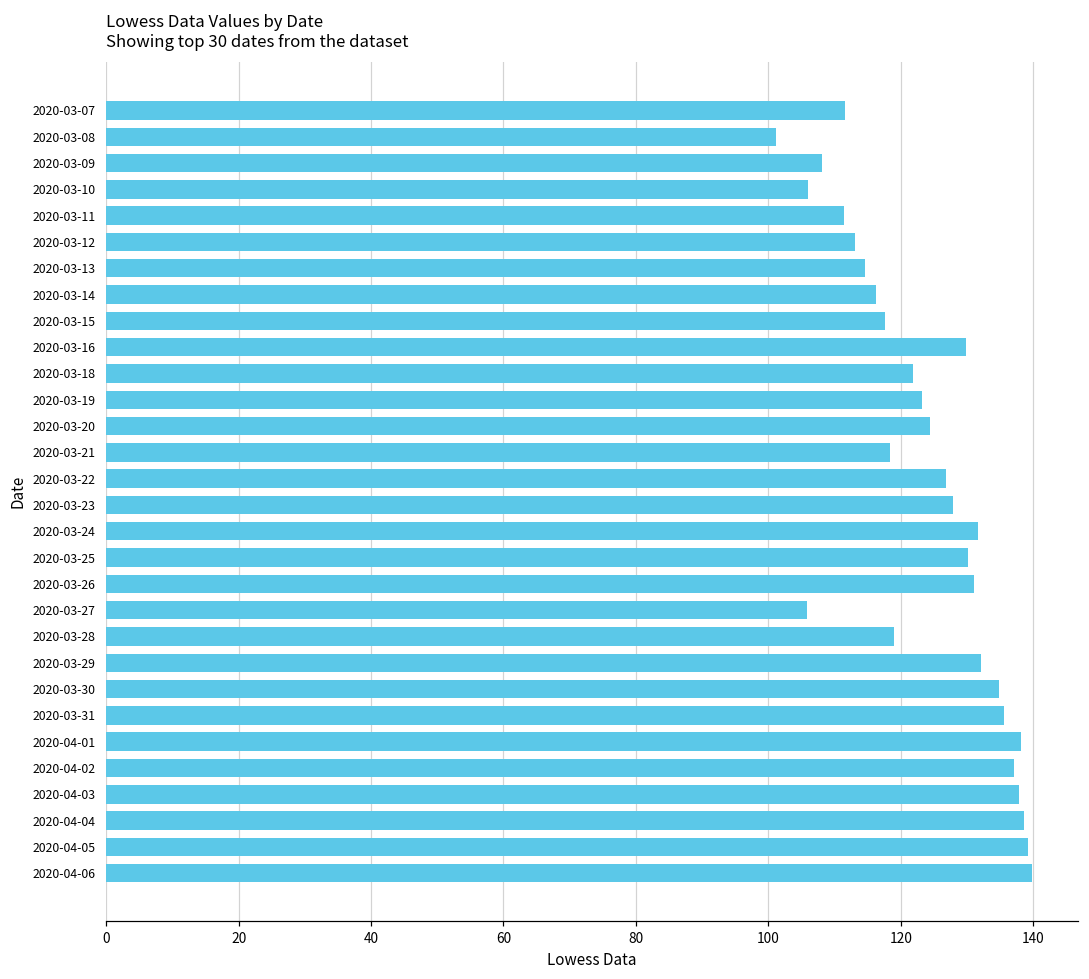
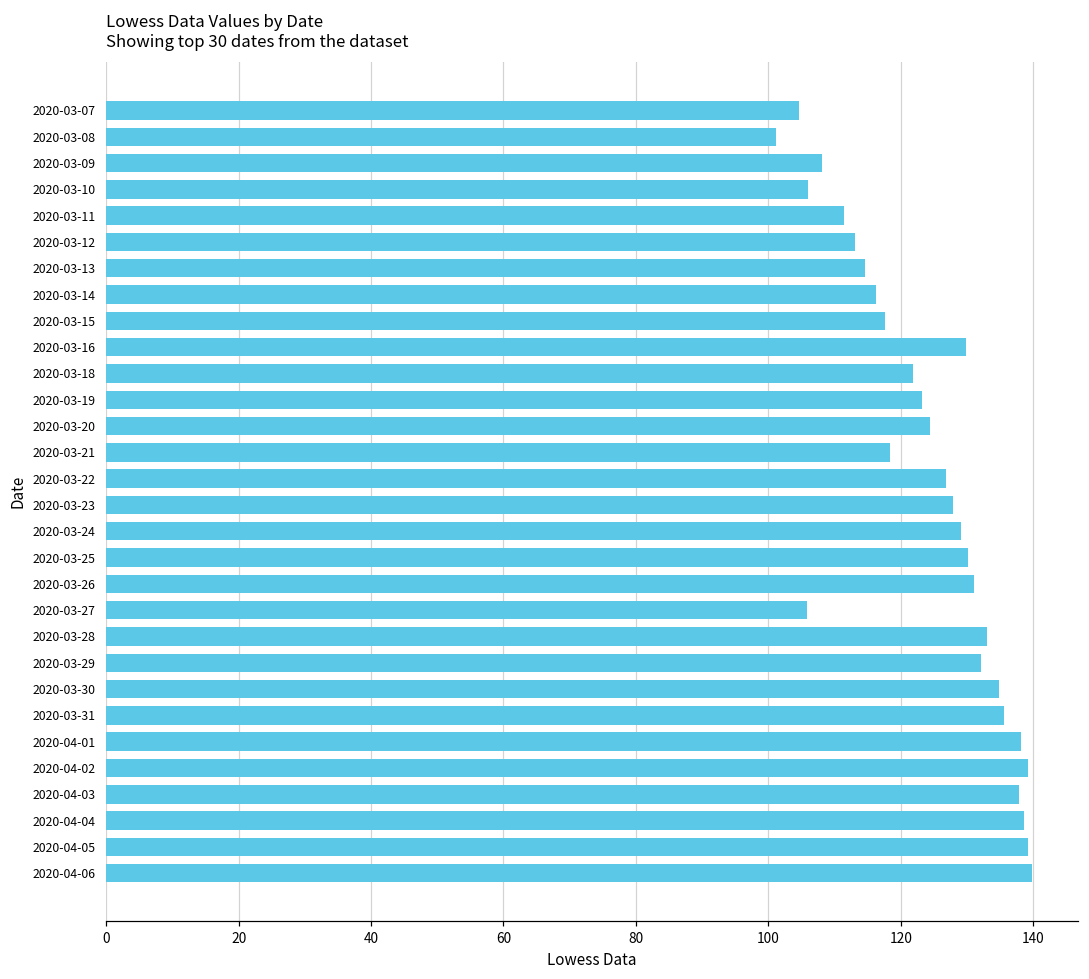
2020-03-07: 112 -> 105
2020-03-24: 132 -> 129
2020-03-28: 119 -> 133
2020-04-02: 137 -> 139
